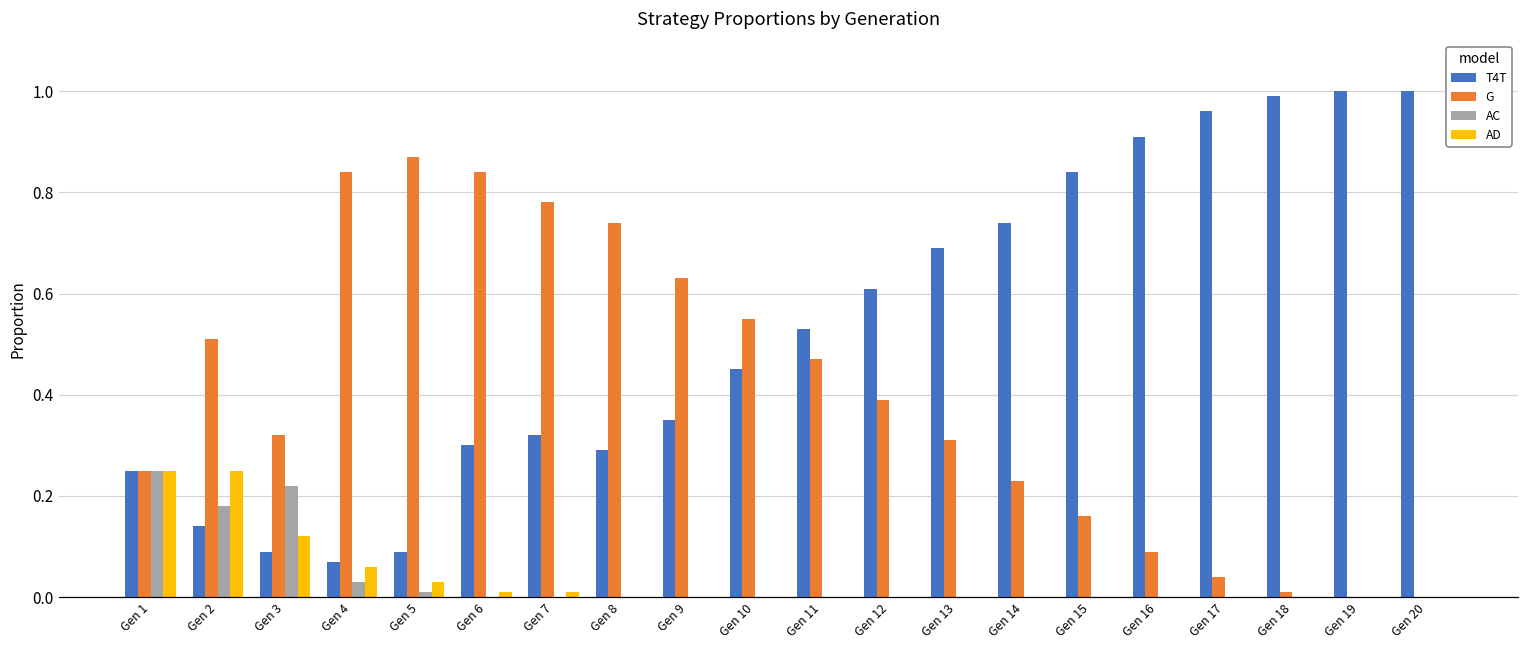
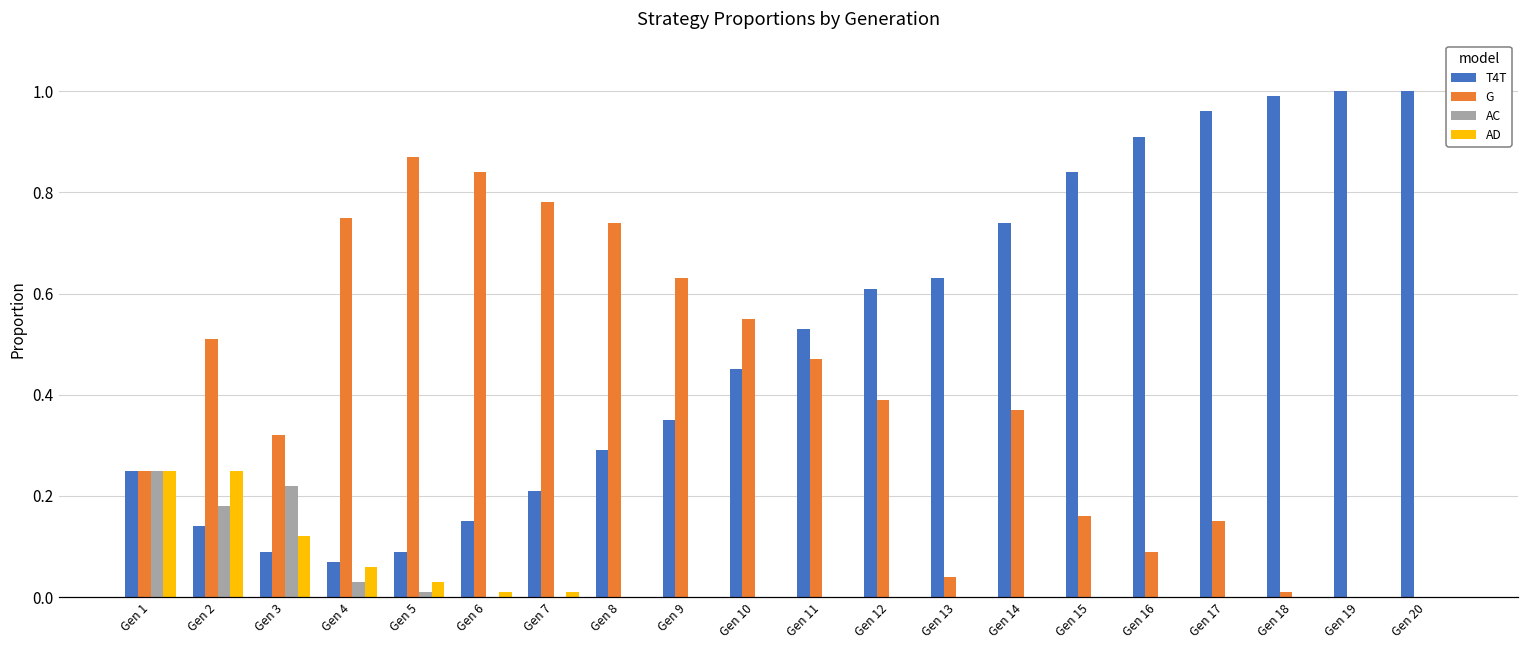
G, Gen 4: 0.84 -> 0.75
T4T, Gen 6: 0.30 -> 0.15
T4T, Gen 7: 0.32 -> 0.21
T4T, Gen 13: 0.69 -> 0.63
G, Gen 13: 0.31 -> 0.04
G, Gen 14: 0.23 -> 0.37
G, Gen 17: 0.04 -> 0.15
